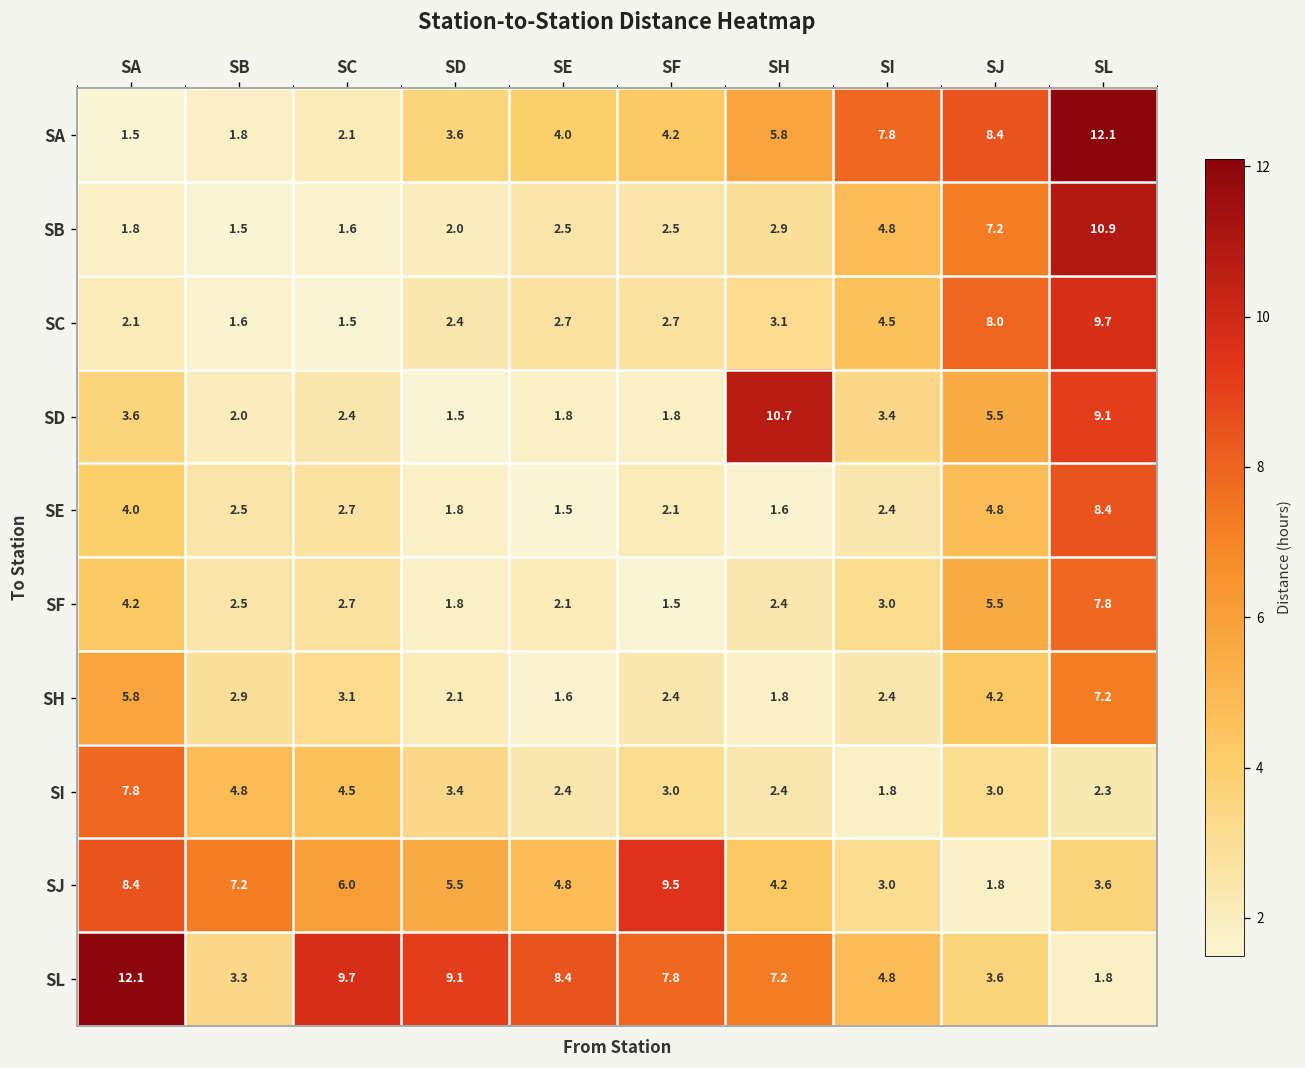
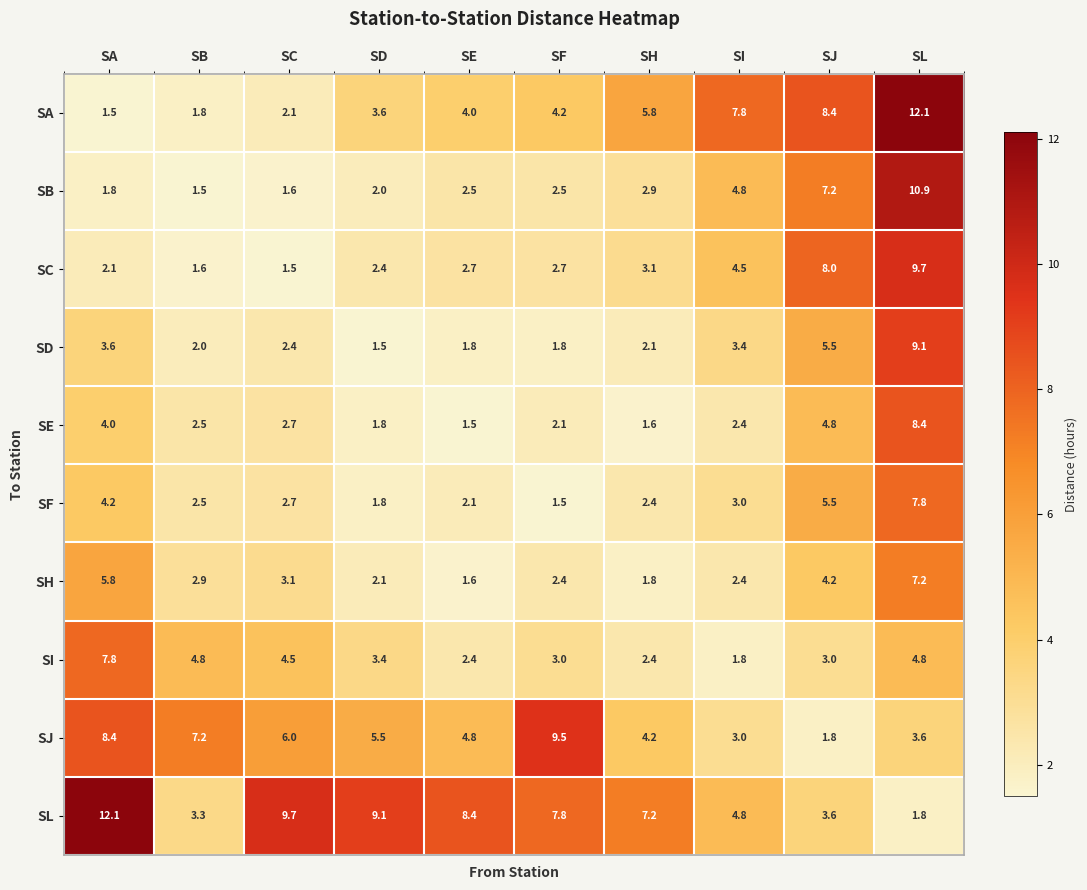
SD, SH: 10.7 -> 2.1
SI, SL: 2.3 -> 4.8
